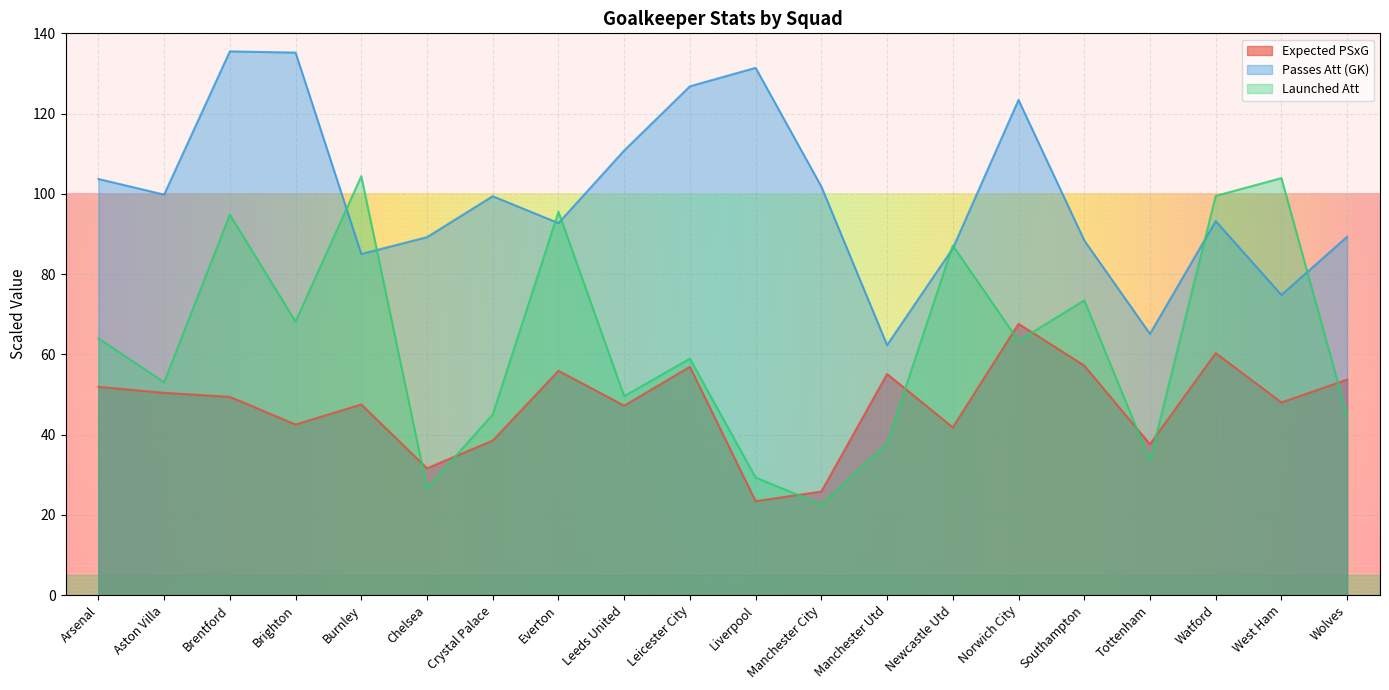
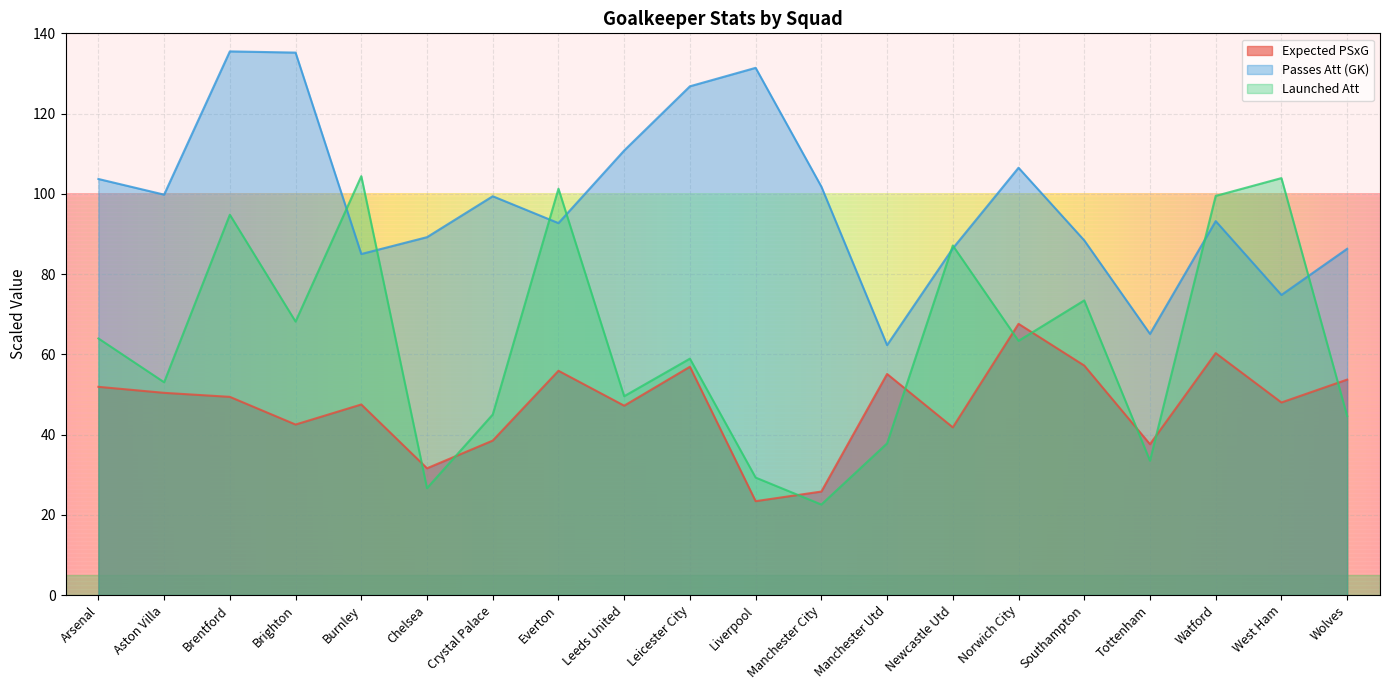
Launched Att, Everton: 96 -> 101
Passes Att (GK), Norwich City: 123 -> 107
Passes Att (GK), Wolves: 89 -> 86
